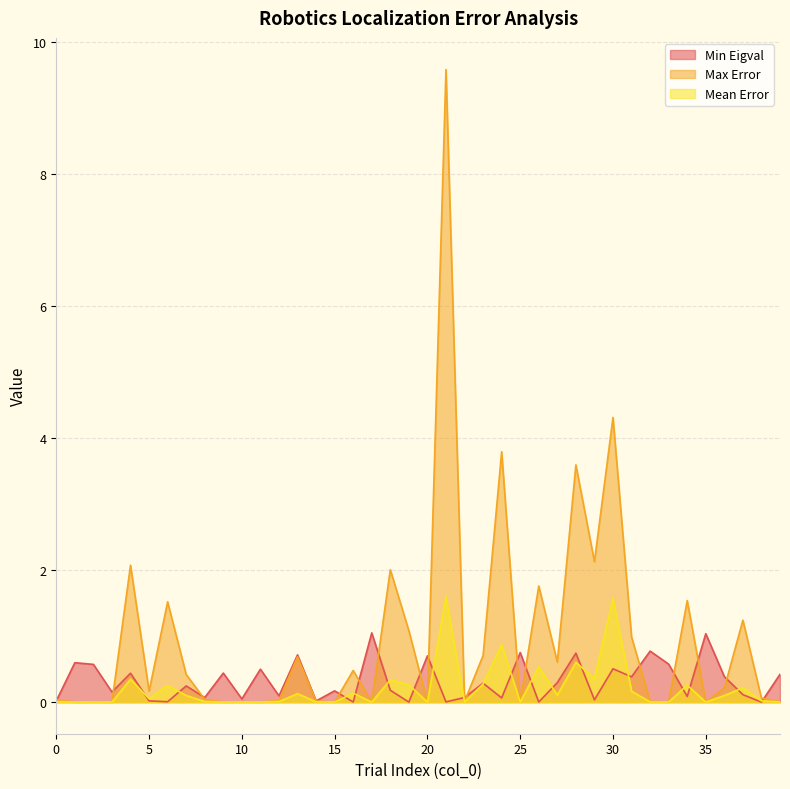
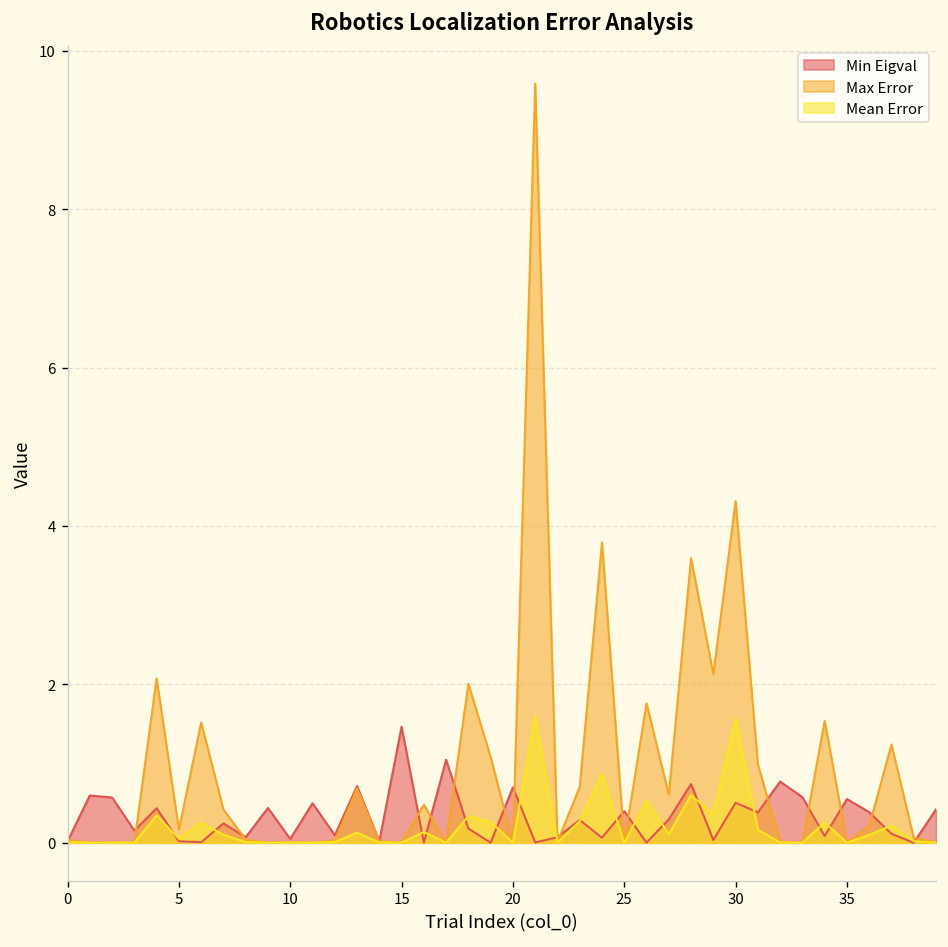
Min Eigval, 15: 0.2 -> 1.5
Min Eigval, 25: 0.8 -> 0.4
Min Eigval, 35: 1.0 -> 0.6
